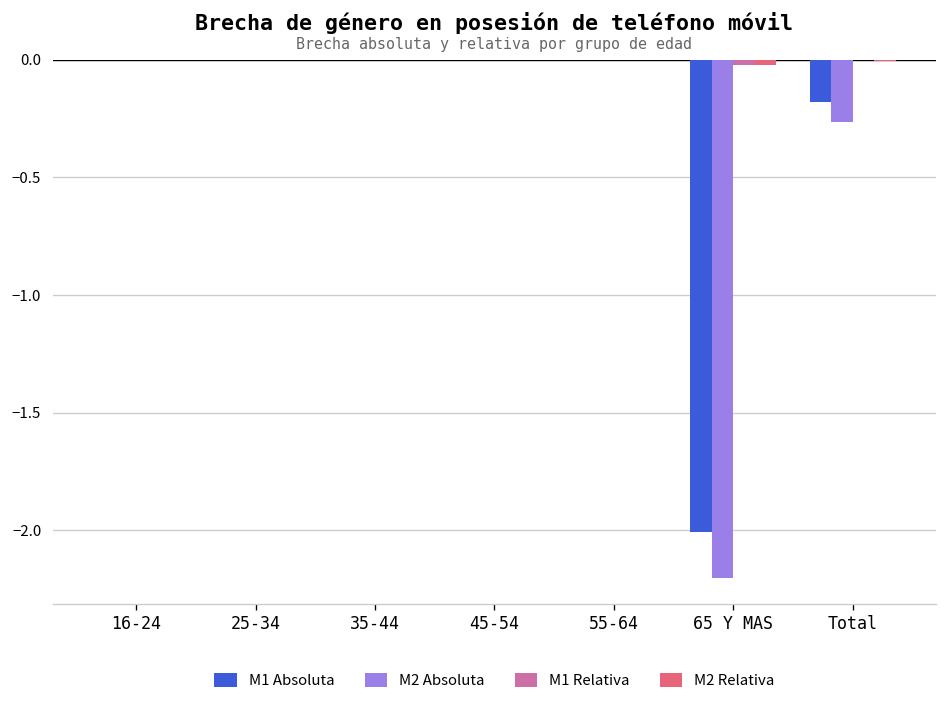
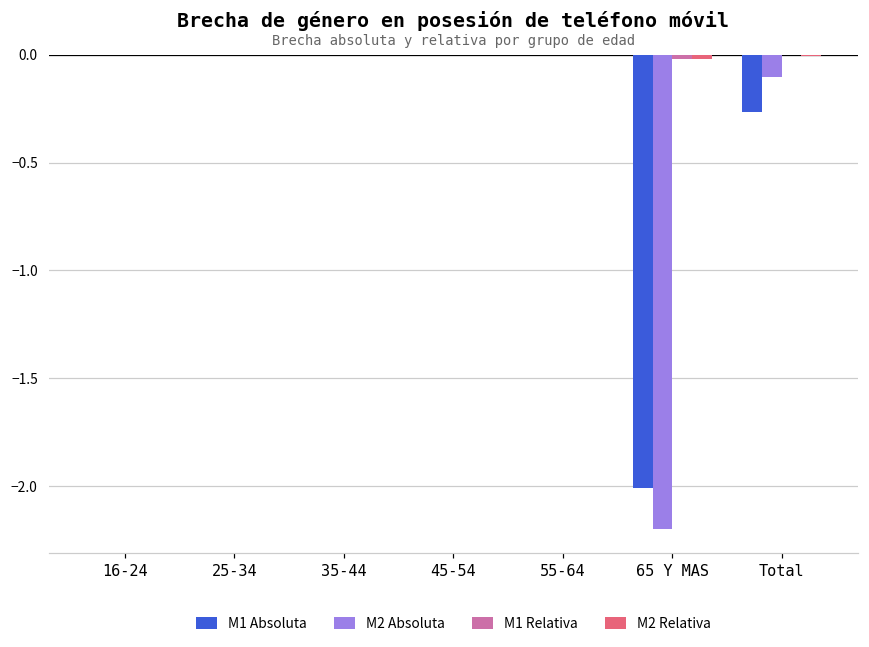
M1 Absoluta, Total: -0.18 -> -0.27
M2 Absoluta, Total: -0.27 -> -0.10
